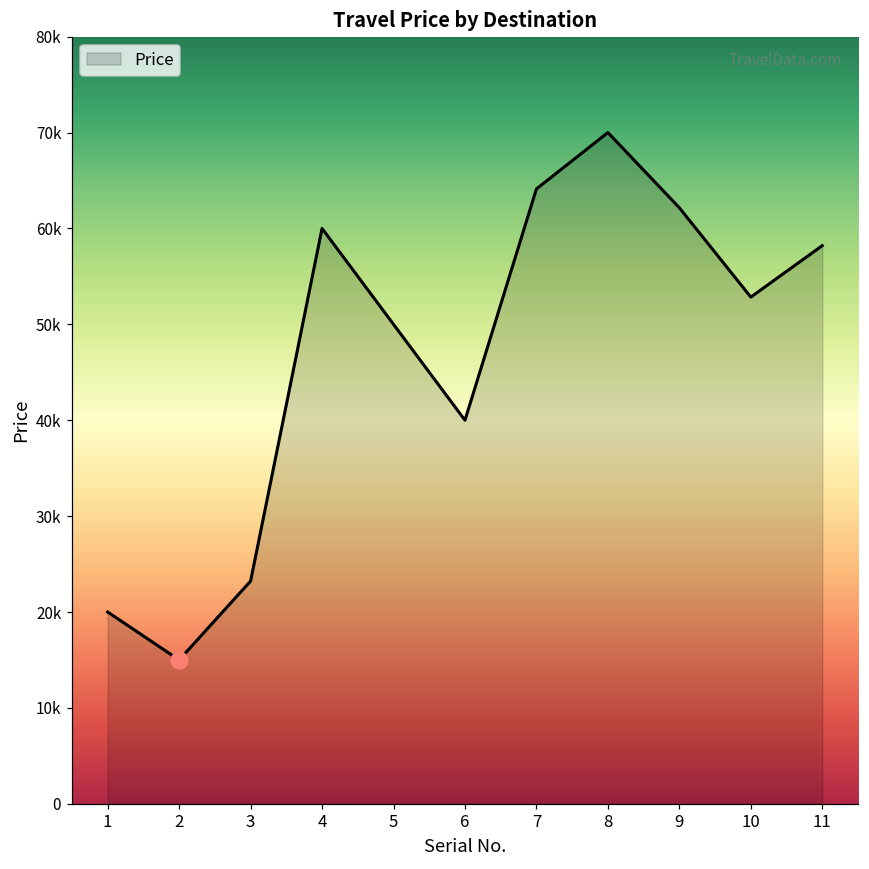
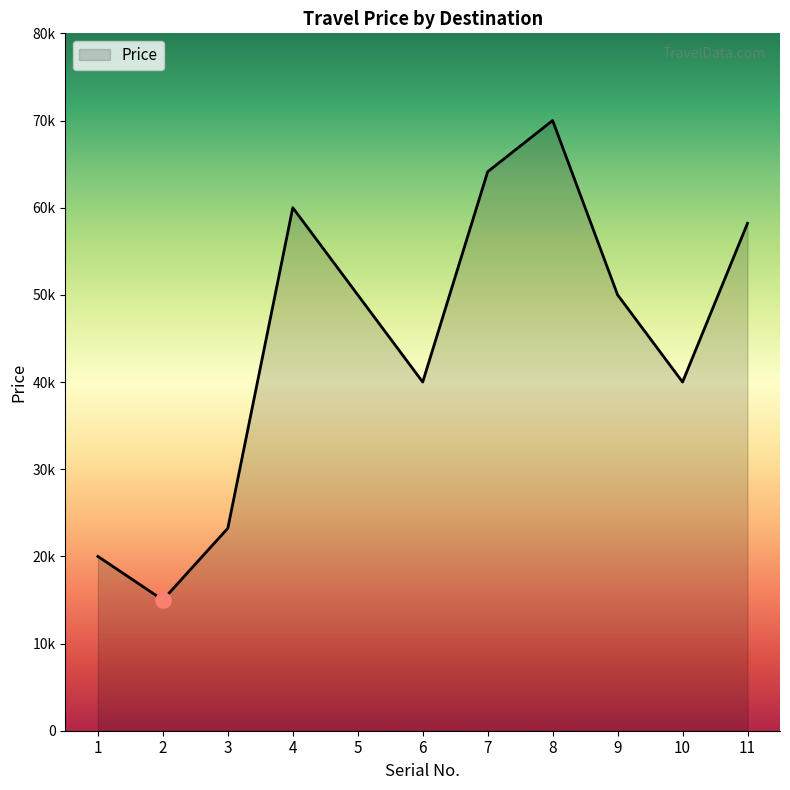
Price, 9: 62000 -> 50000
Price, 10: 53000 -> 40000
